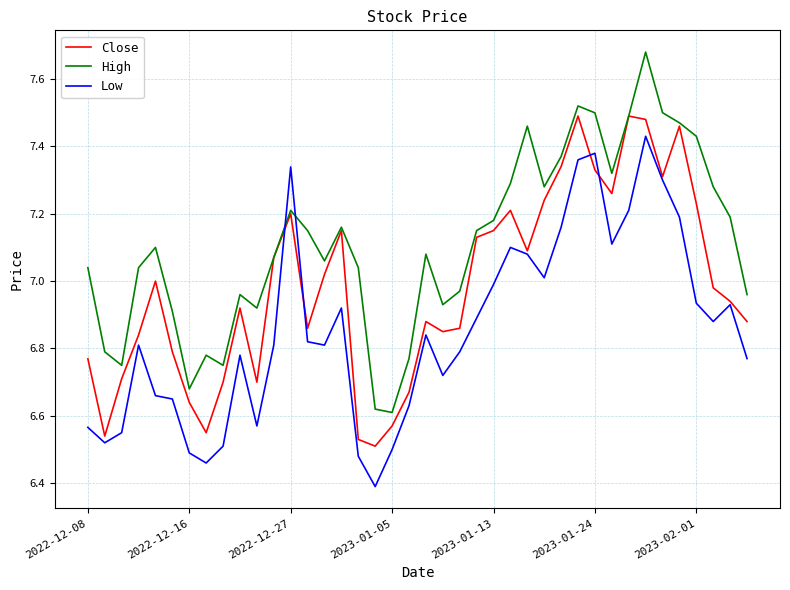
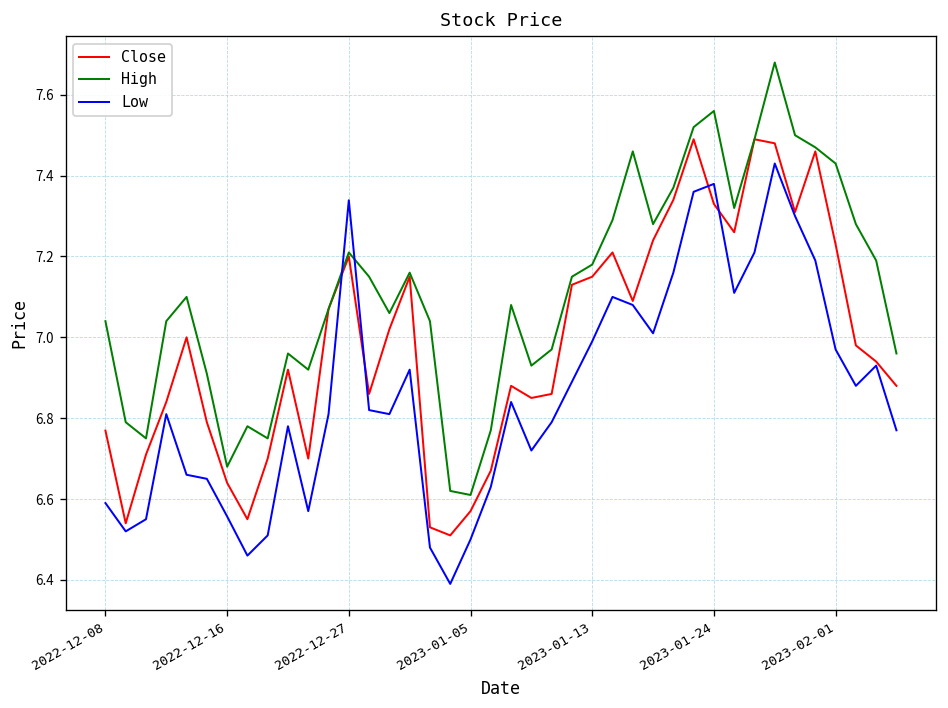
Low, 2022-12-08: 6.57 -> 6.59
Low, 2022-12-16: 6.49 -> 6.56
High, 2023-01-24: 7.50 -> 7.56
Low, 2023-02-01: 6.93 -> 6.97
